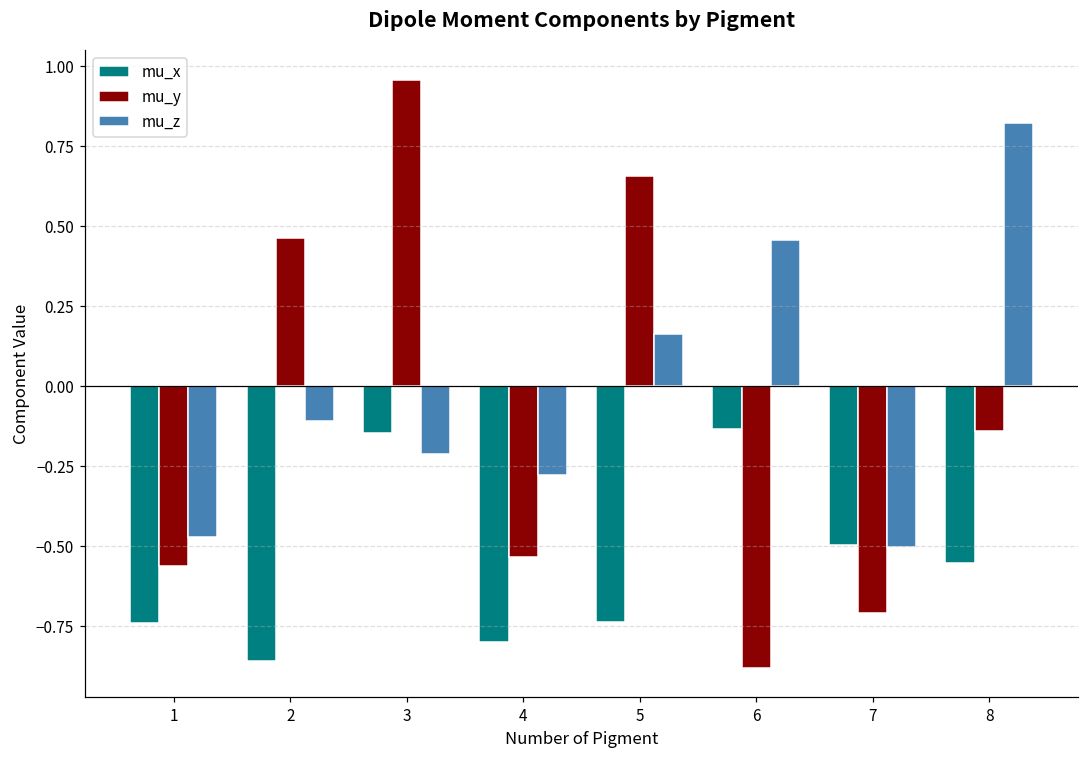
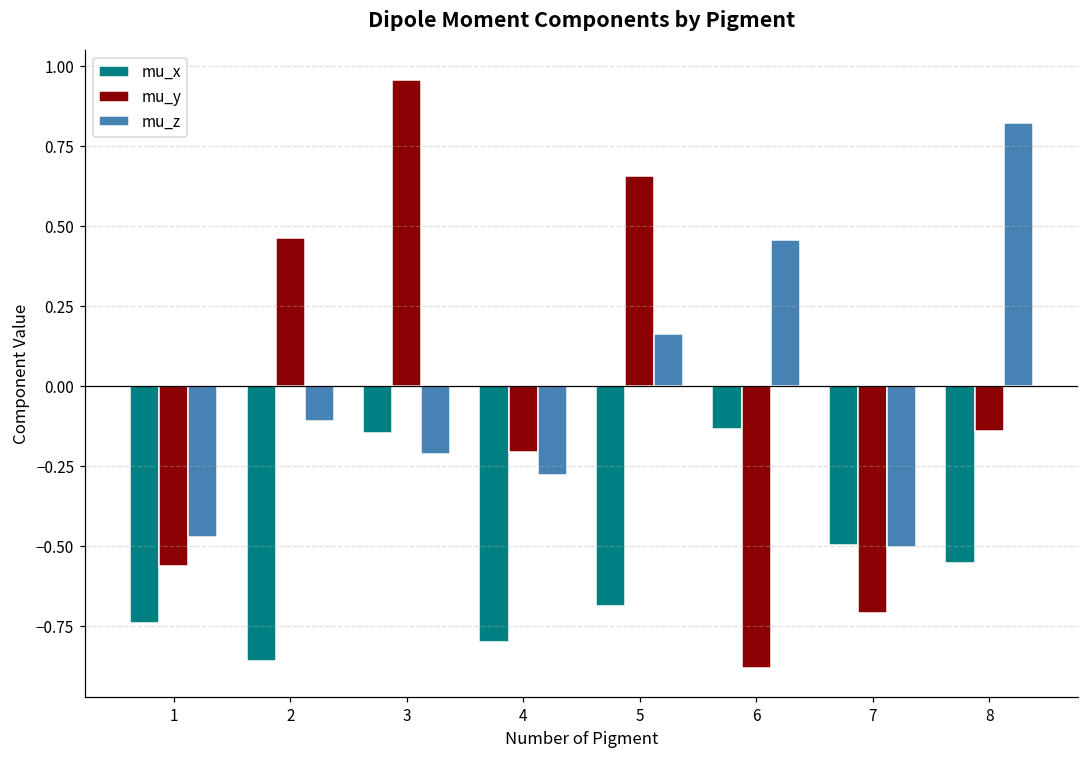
mu_y, 4: -0.53 -> -0.20
mu_x, 5: -0.74 -> -0.69
